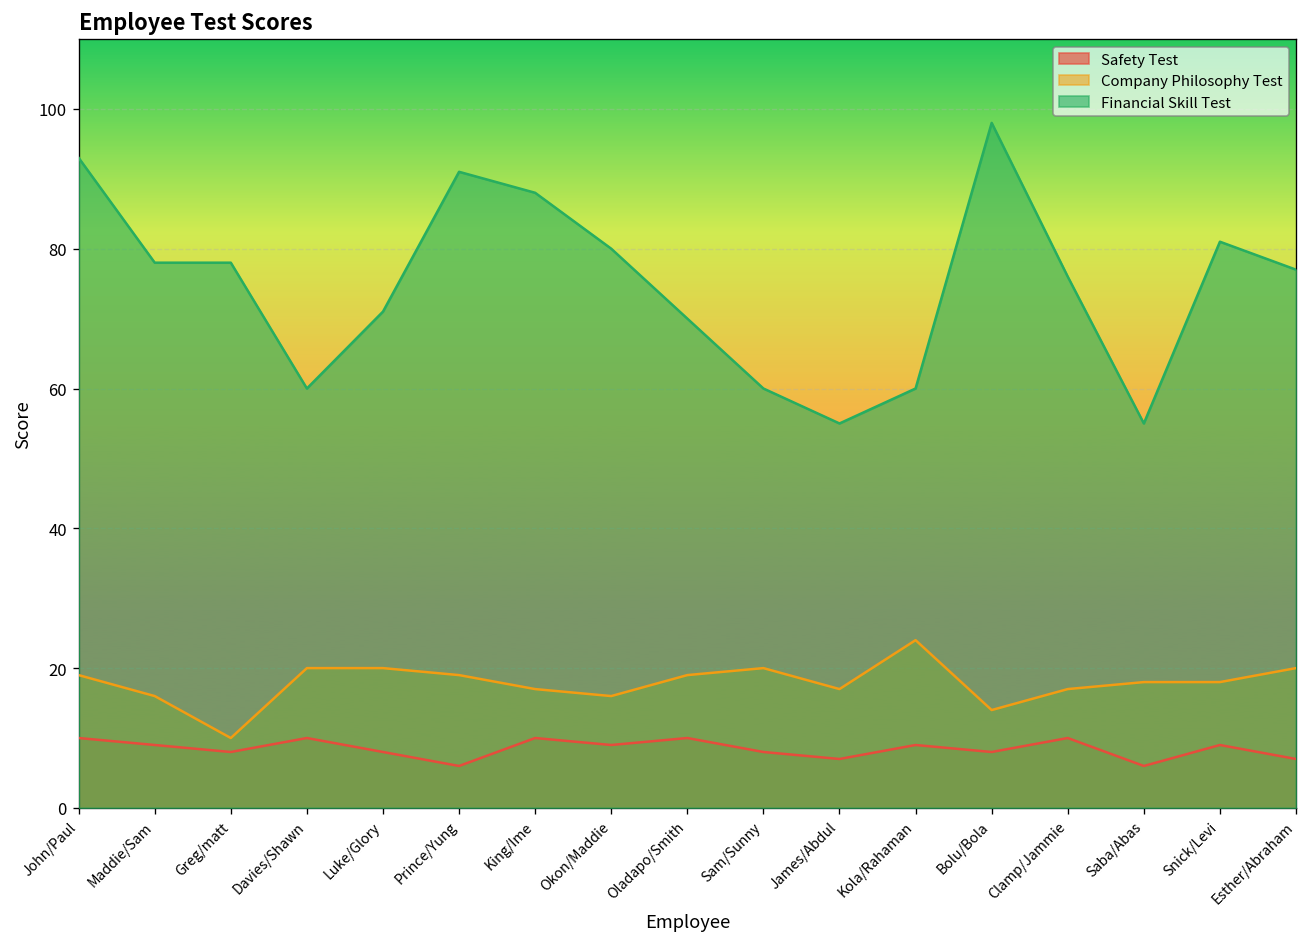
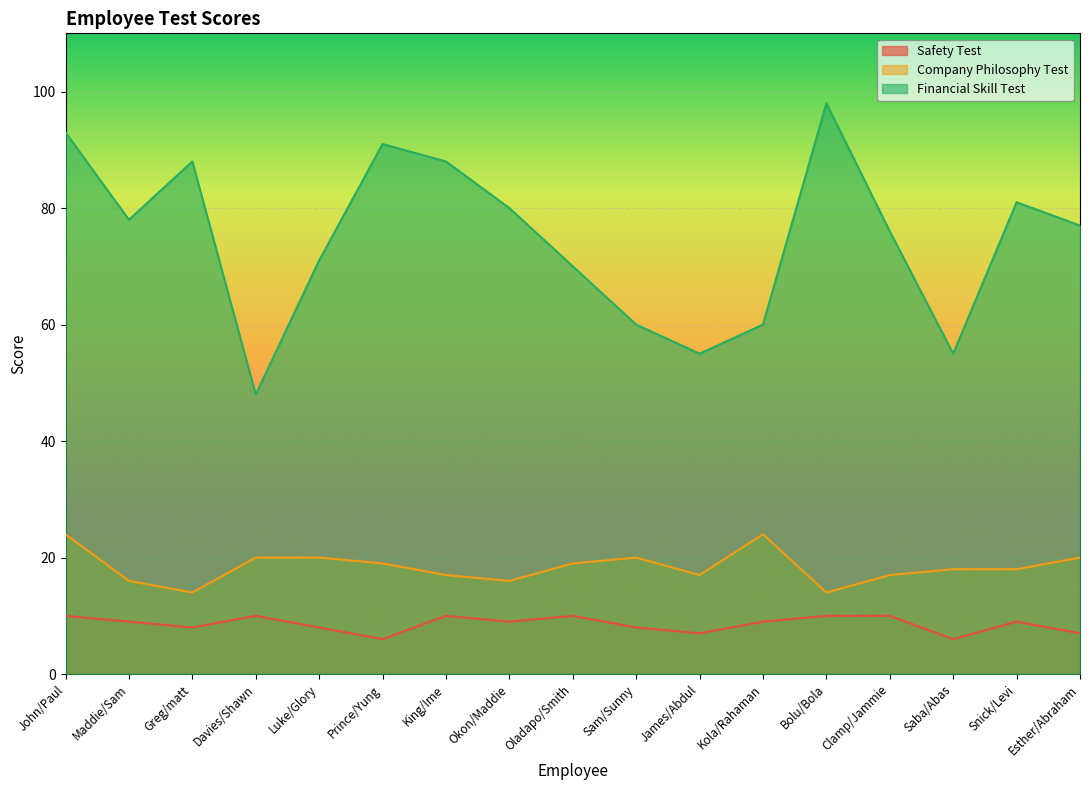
Company Philosophy Test, John/Paul: 19 -> 24
Company Philosophy Test, Greg/matt: 10 -> 14
Financial Skill Test, Greg/matt: 78 -> 88
Financial Skill Test, Davies/Shawn: 60 -> 48
Safety Test, Bolu/Bola: 8 -> 10
